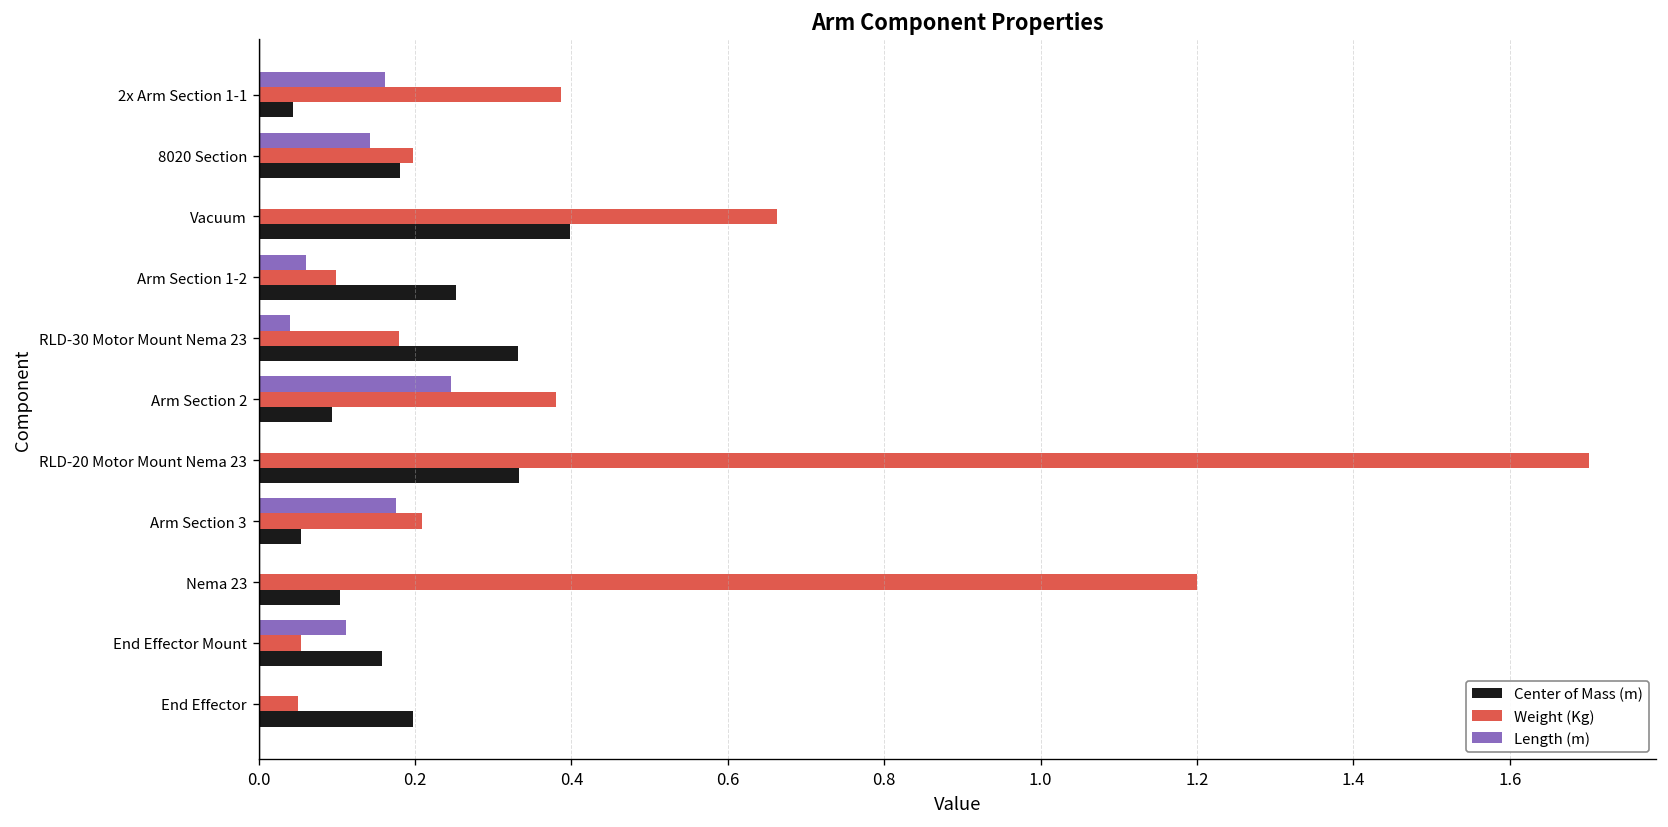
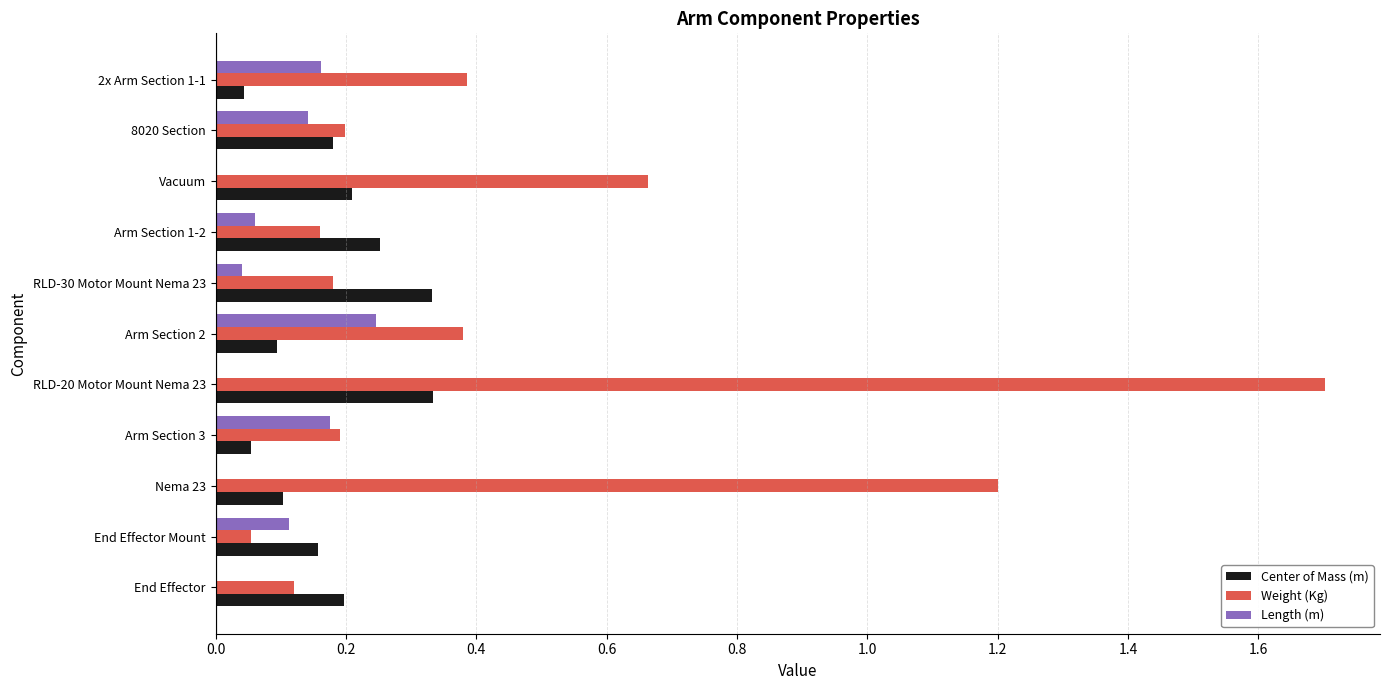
Center of Mass (m), Vacuum: 0.40 -> 0.21
Weight (Kg), Arm Section 1-2: 0.10 -> 0.16
Weight (Kg), Arm Section 3: 0.21 -> 0.19
Weight (Kg), End Effector: 0.05 -> 0.12
